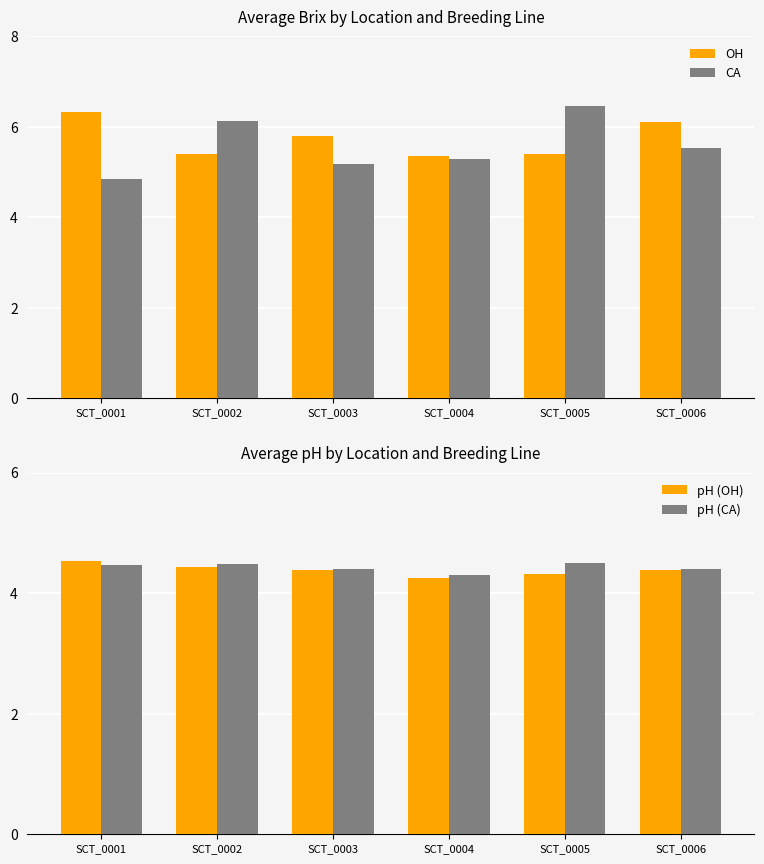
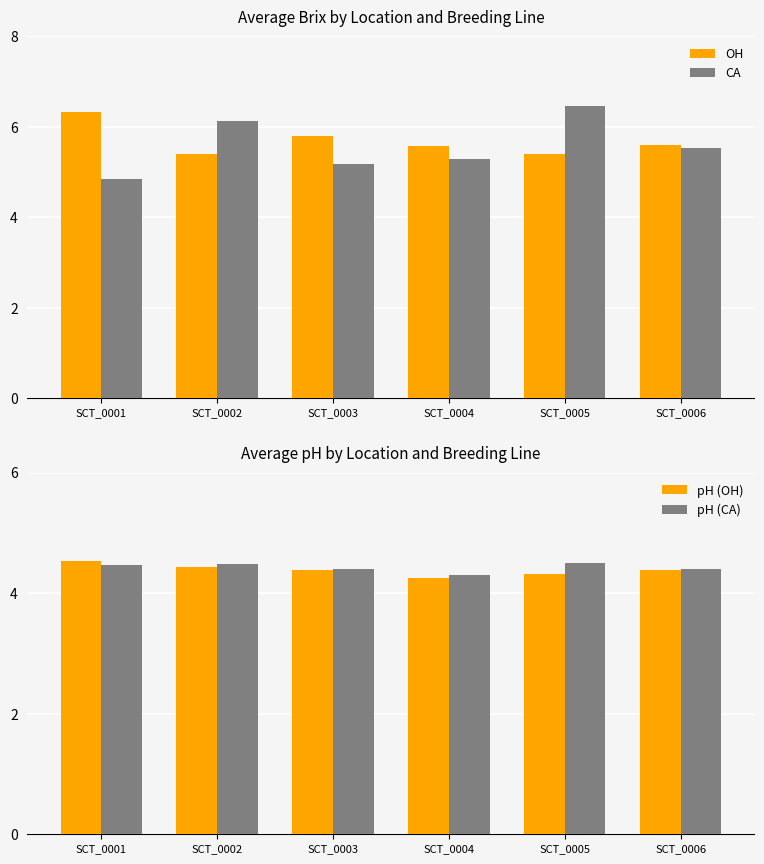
Average Brix by Location and Breeding Line, OH, SCT_0004: 5.4 -> 5.6
Average Brix by Location and Breeding Line, OH, SCT_0006: 6.1 -> 5.6
